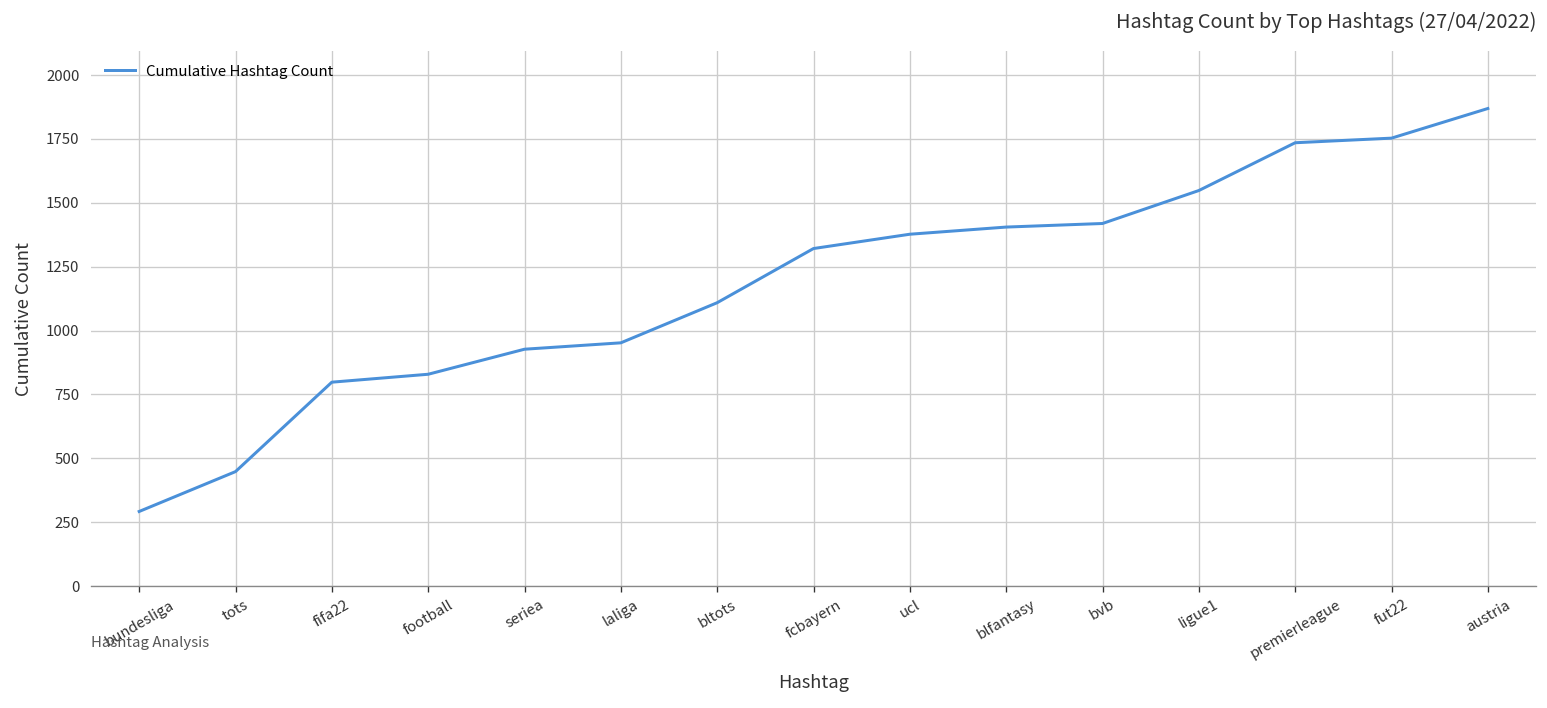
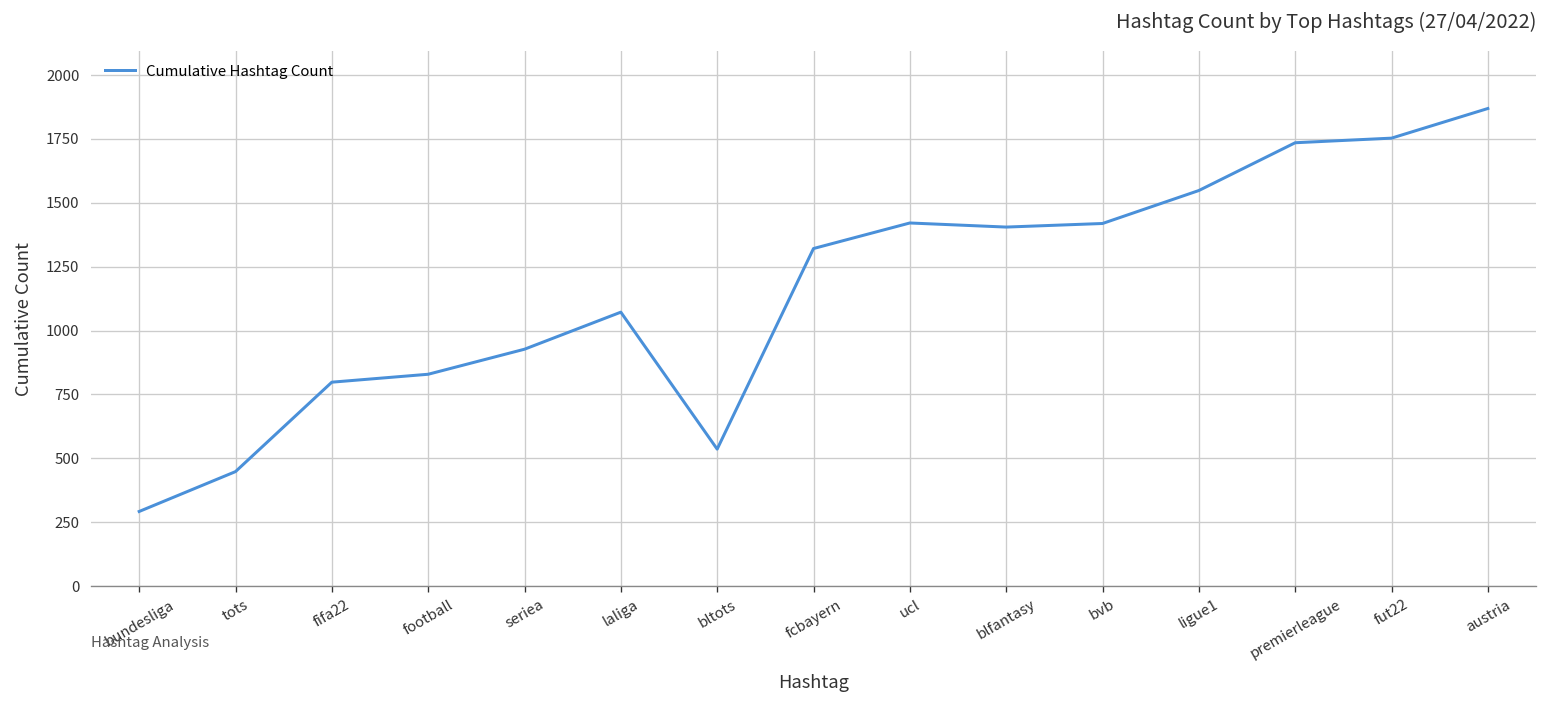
laliga: 950 -> 1070
bltots: 1110 -> 540
ucl: 1380 -> 1420
